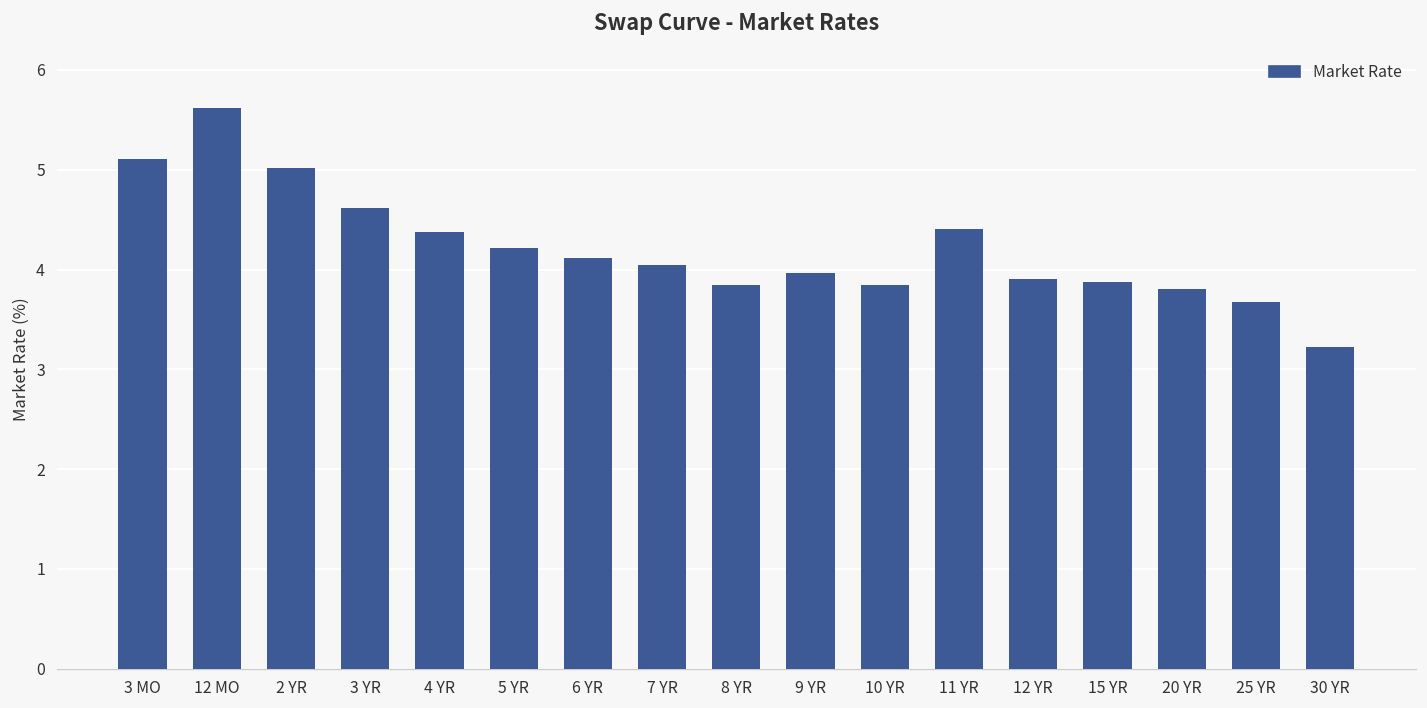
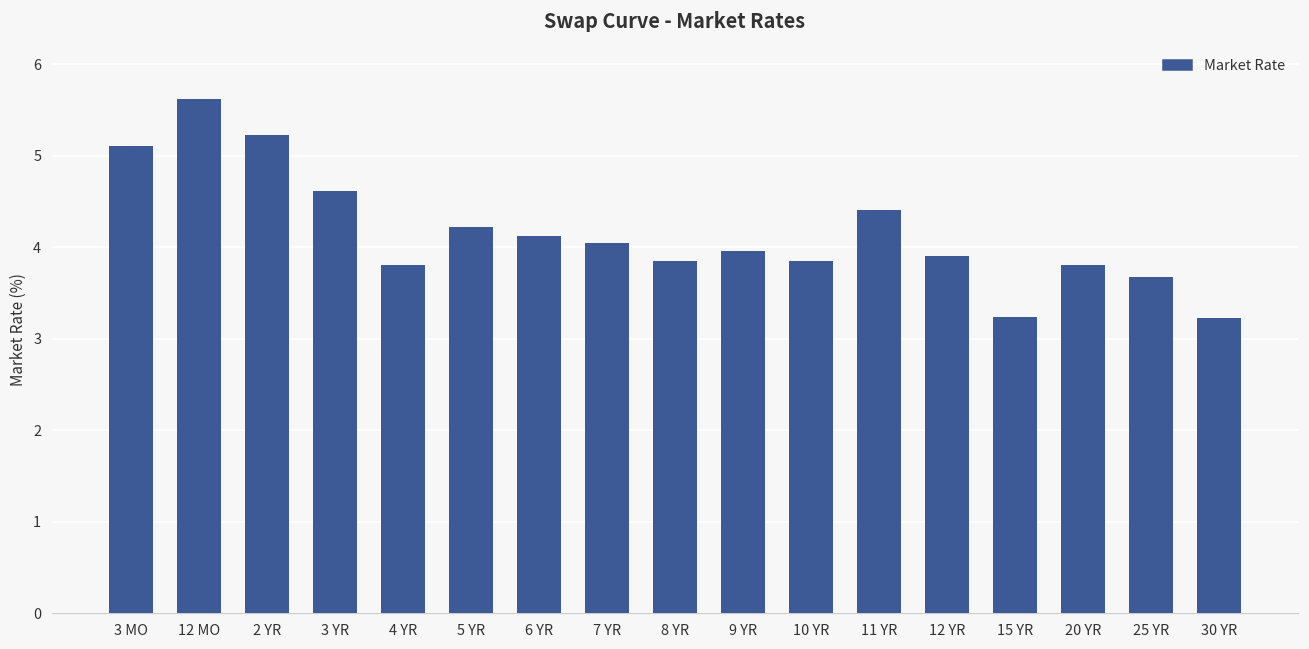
2 YR: 5.0 -> 5.2
4 YR: 4.4 -> 3.8
15 YR: 3.9 -> 3.2
